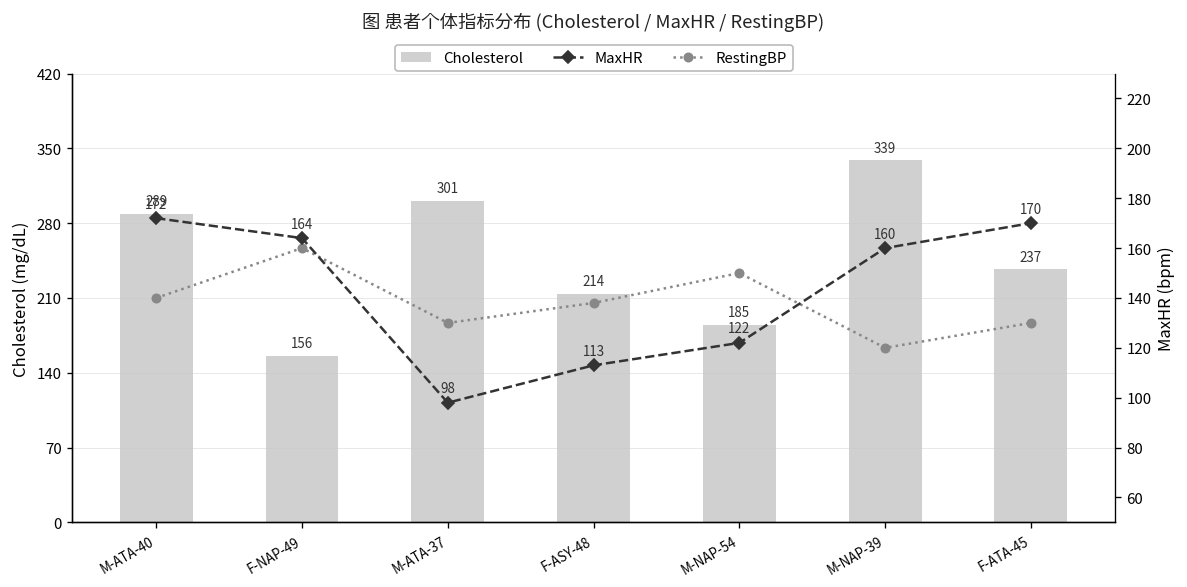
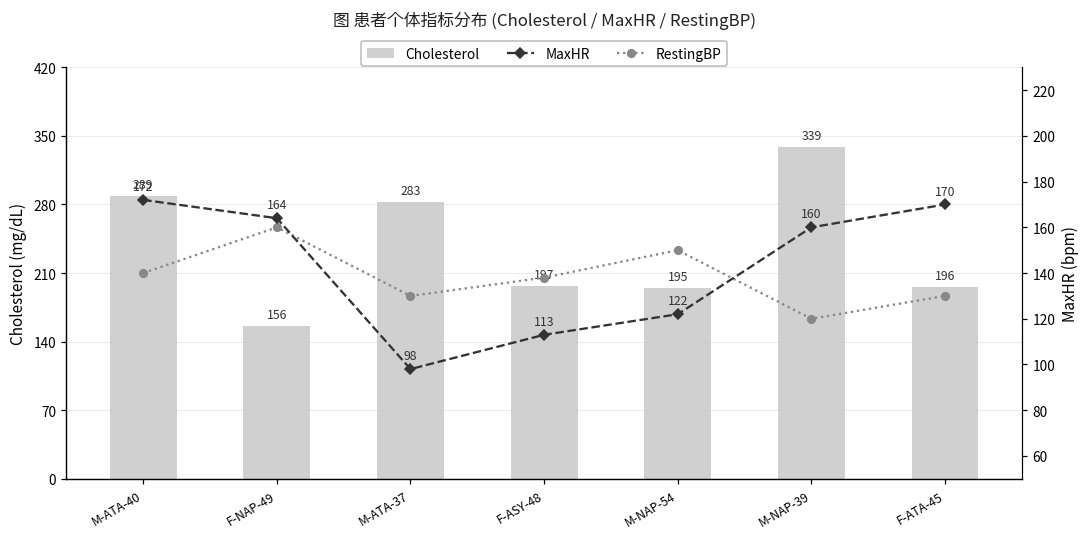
Cholesterol, M-ATA-37: 301 -> 283
Cholesterol, F-ASY-48: 214 -> 197
Cholesterol, M-NAP-54: 185 -> 195
Cholesterol, F-ATA-45: 237 -> 196
